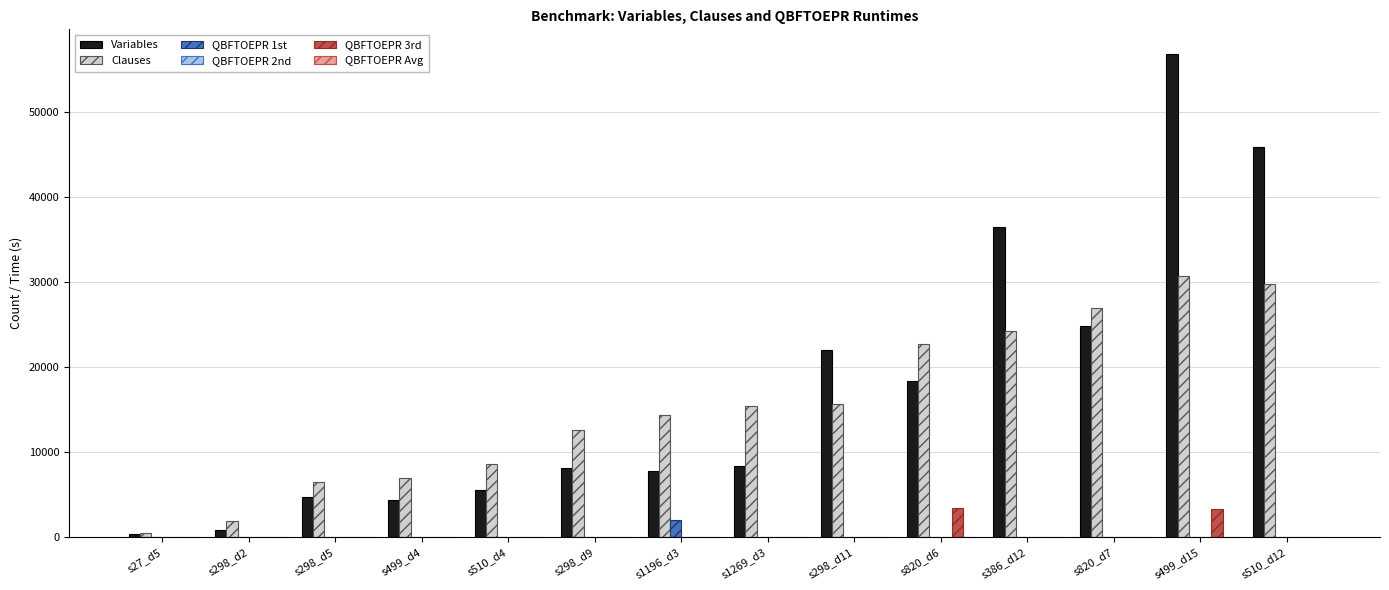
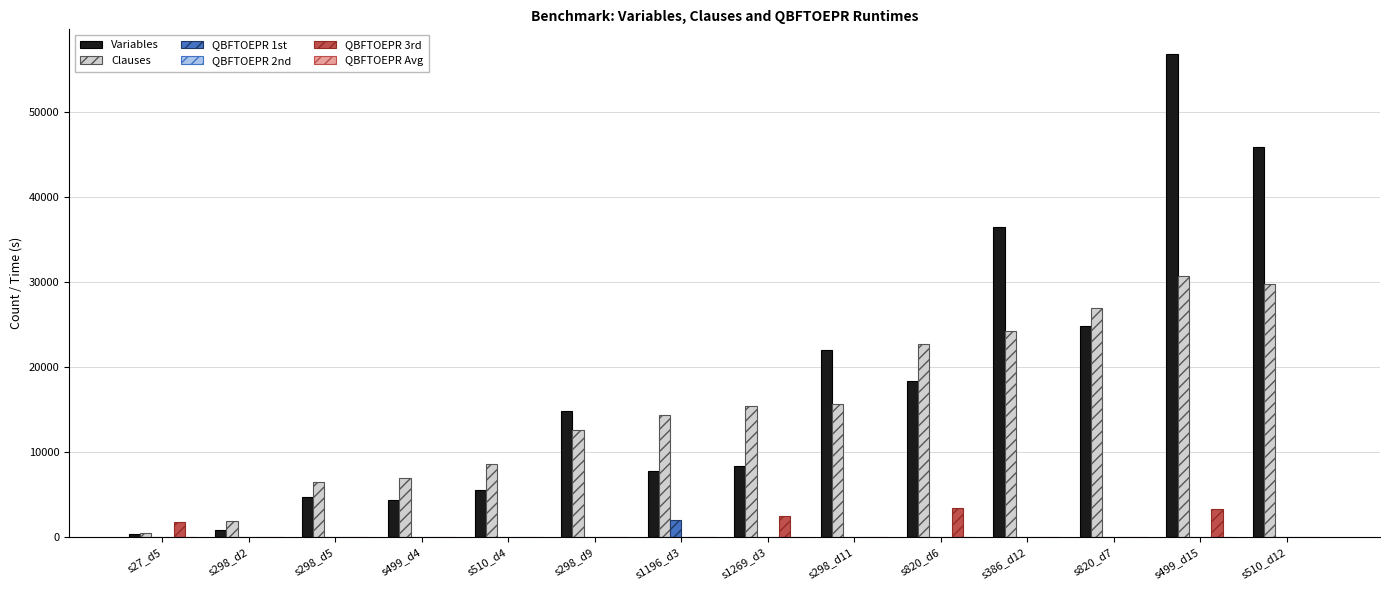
QBFTOEPR 3rd, s27_d5: 0 -> 2000
Variables, s298_d9: 8000 -> 15000
QBFTOEPR 3rd, s1269_d3: 0 -> 3000
